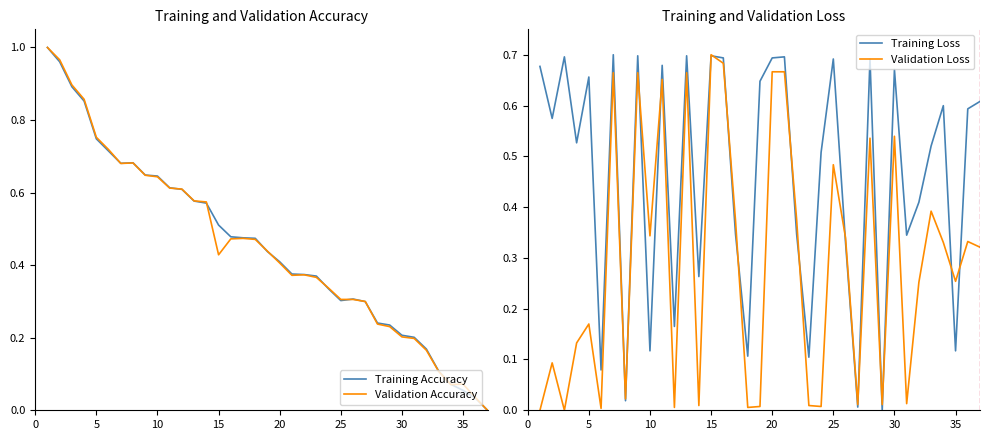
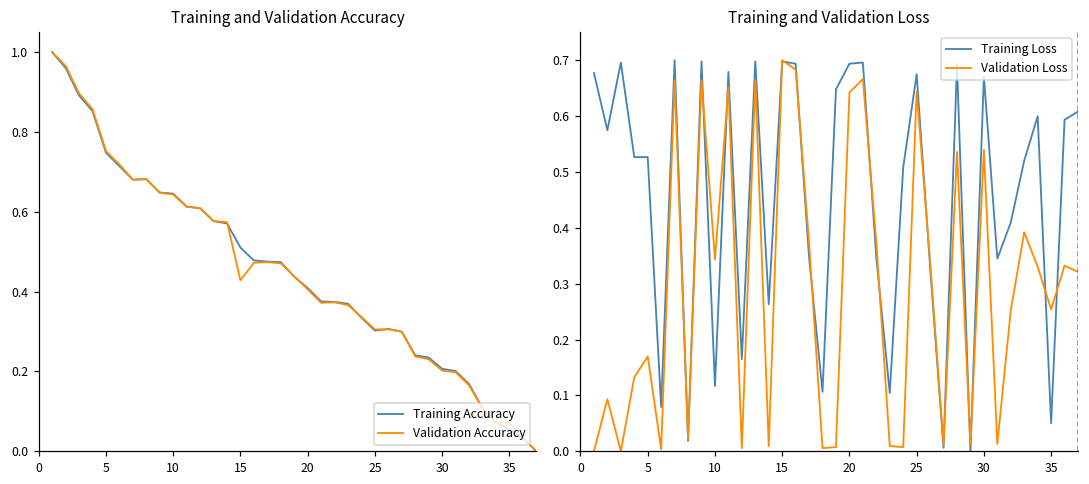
Training and Validation Loss, Training Loss, 5: 0.66 -> 0.53
Training and Validation Loss, Validation Loss, 20: 0.67 -> 0.64
Training and Validation Loss, Training Loss, 25: 0.69 -> 0.67
Training and Validation Loss, Validation Loss, 25: 0.48 -> 0.64
Training and Validation Loss, Training Loss, 35: 0.12 -> 0.05
